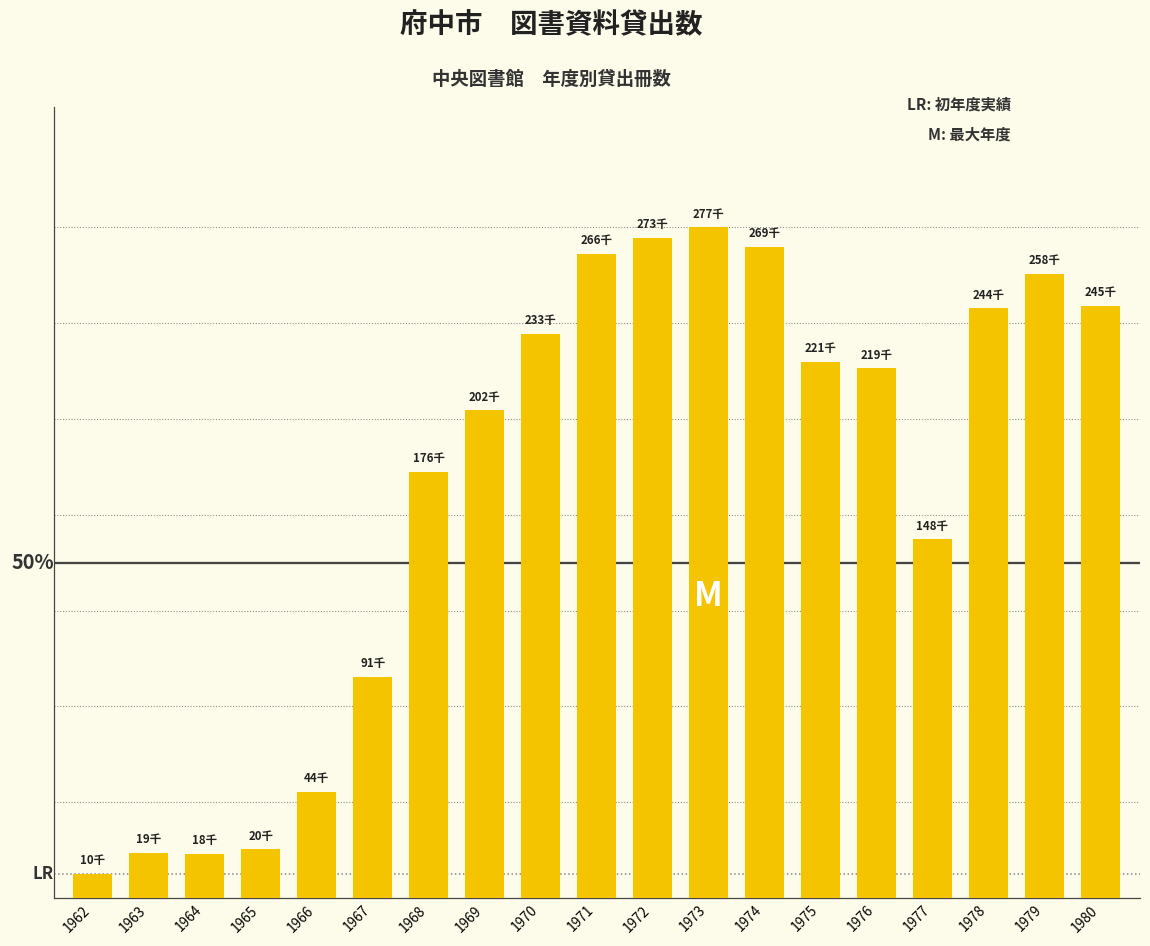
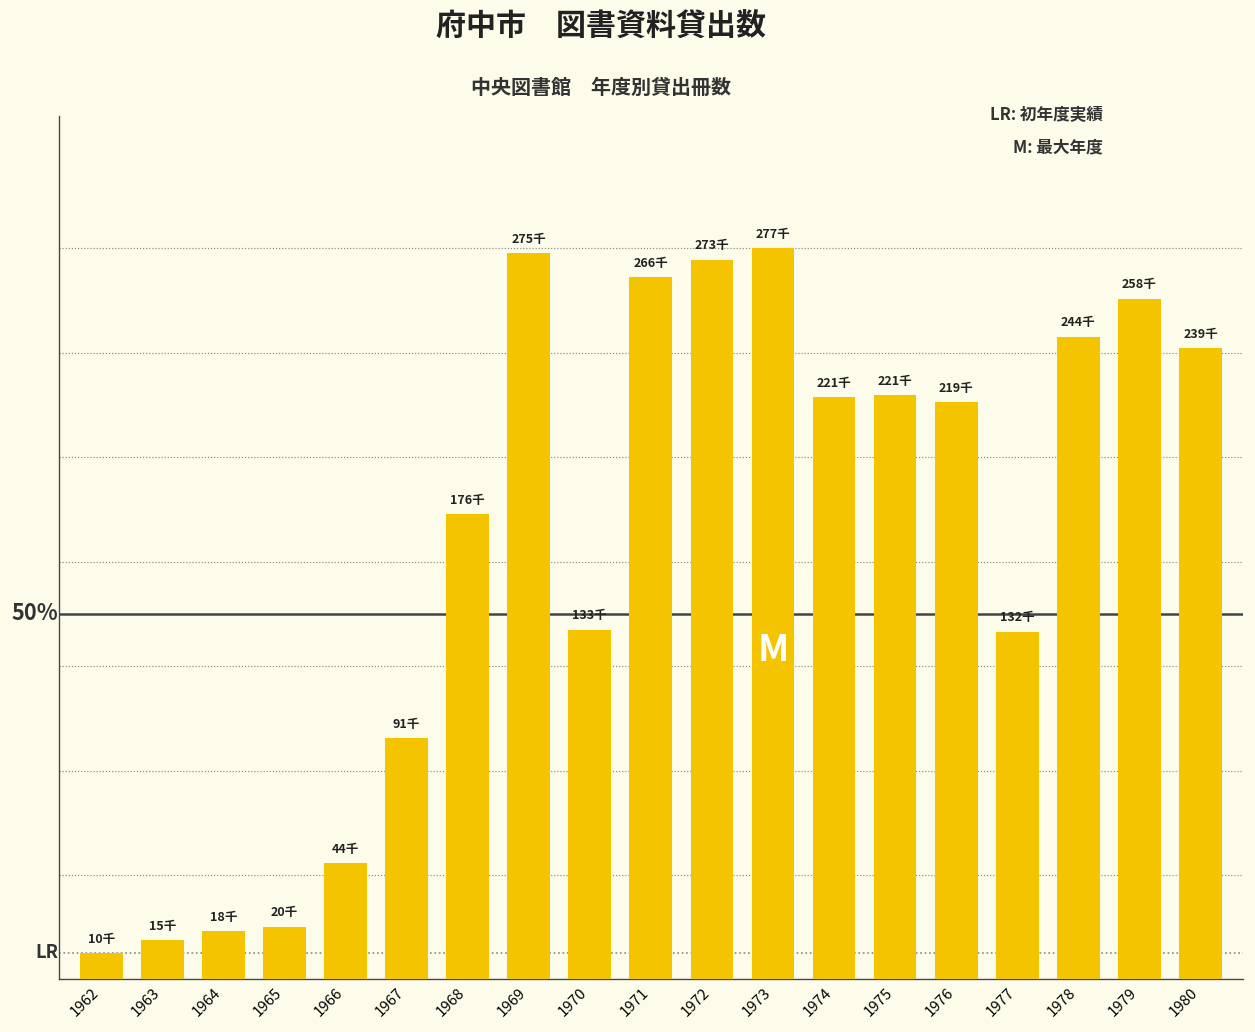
1963: 19千 -> 15千
1969: 202千 -> 275千
1970: 233千 -> 133千
1974: 269千 -> 221千
1977: 148千 -> 132千
1980: 245千 -> 239千
